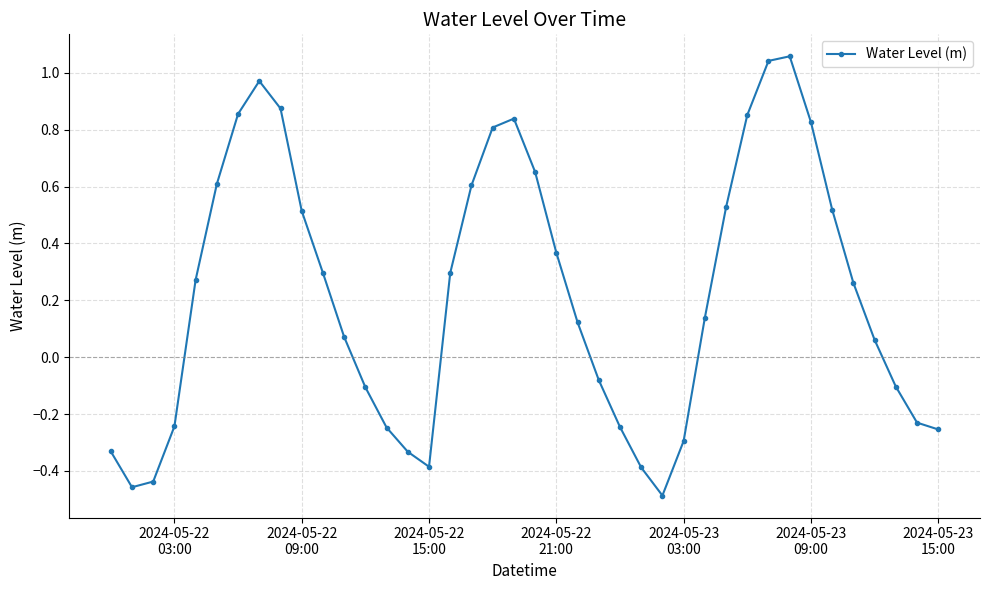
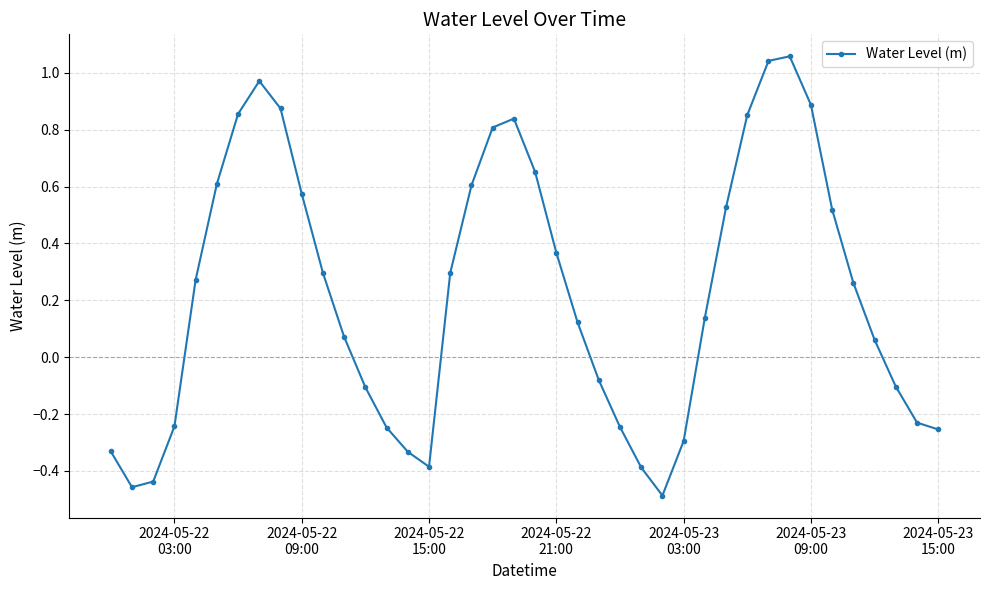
2024-05-22 09:00: 0.51 -> 0.57
2024-05-23 09:00: 0.83 -> 0.89
